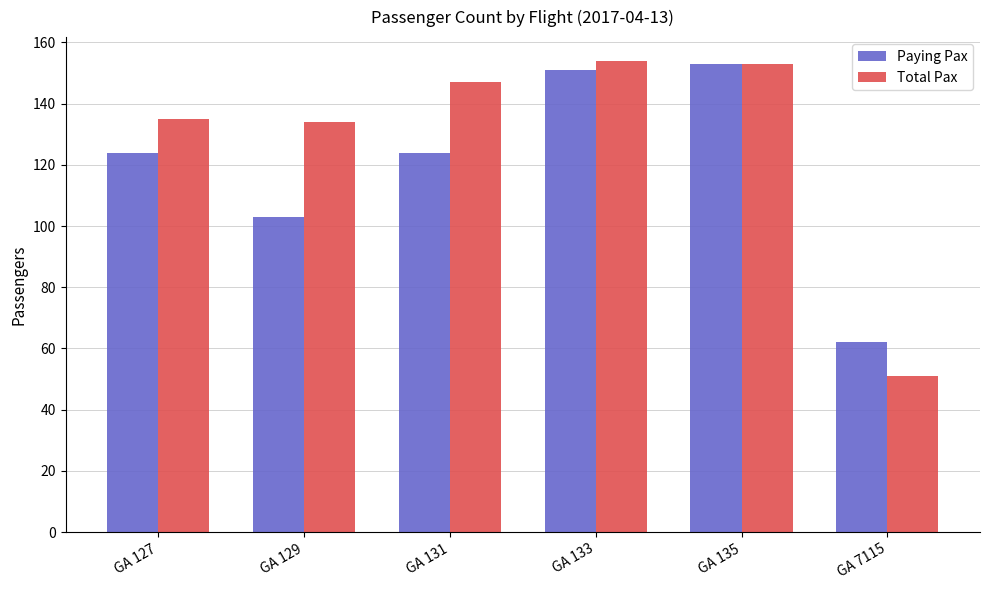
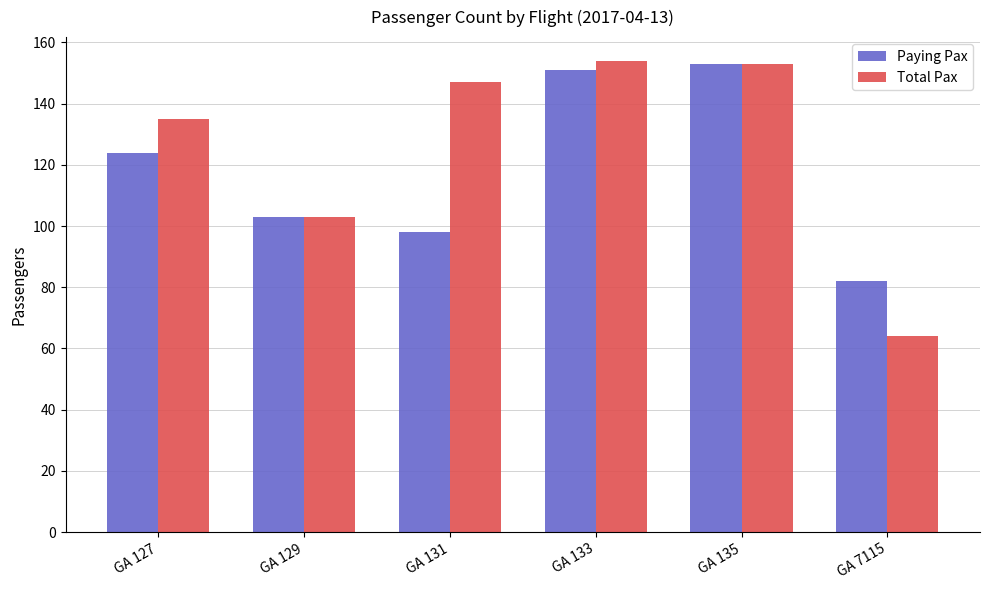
Total Pax, GA 129: 134 -> 103
Paying Pax, GA 131: 124 -> 98
Paying Pax, GA 7115: 62 -> 82
Total Pax, GA 7115: 51 -> 64
